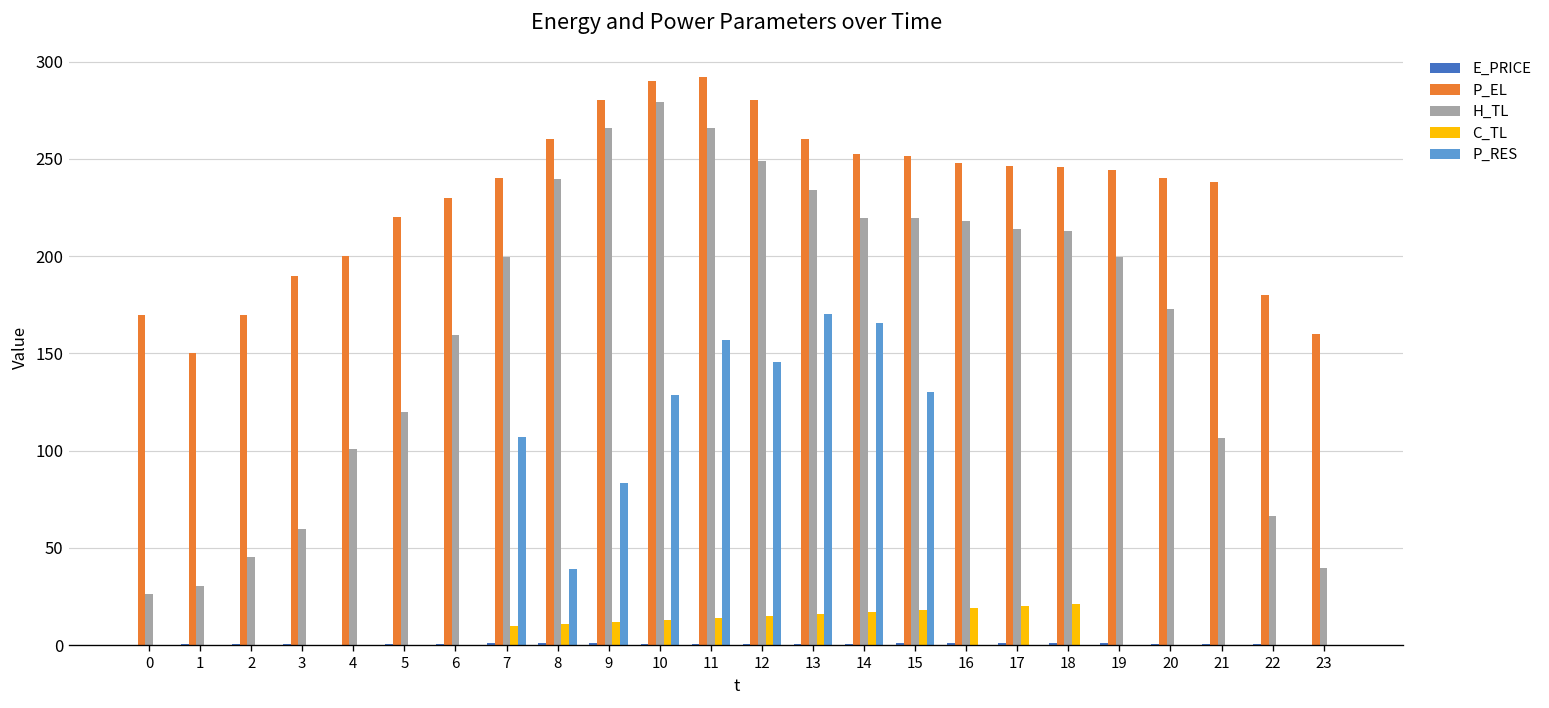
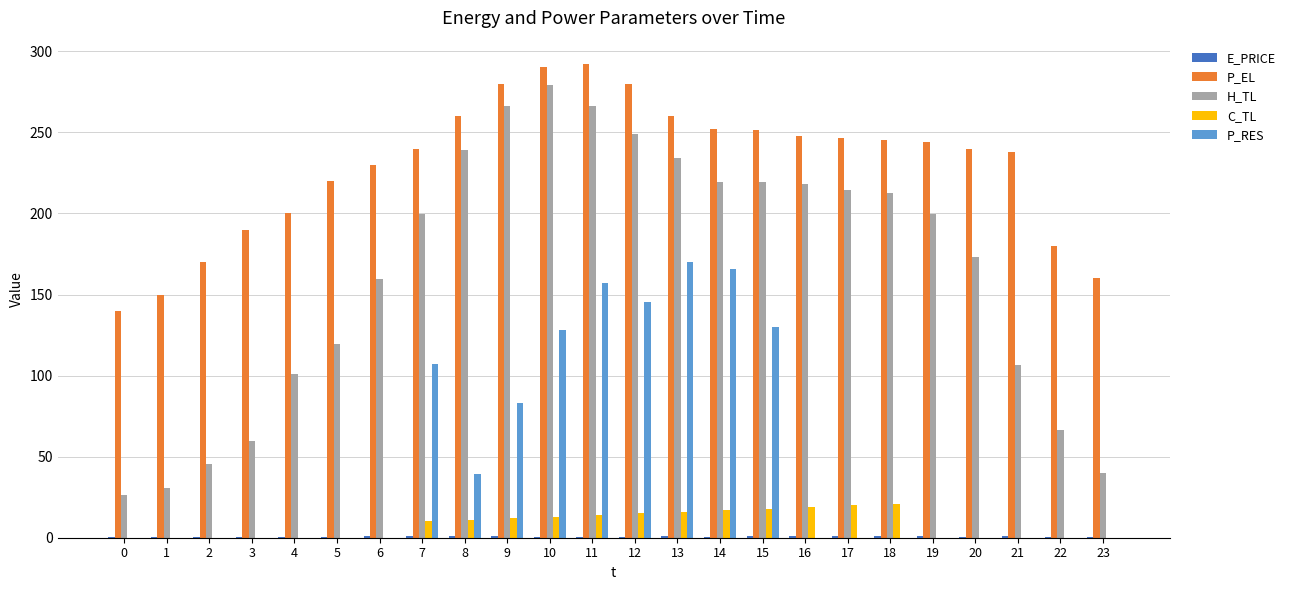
P_EL, 0: 170 -> 140
